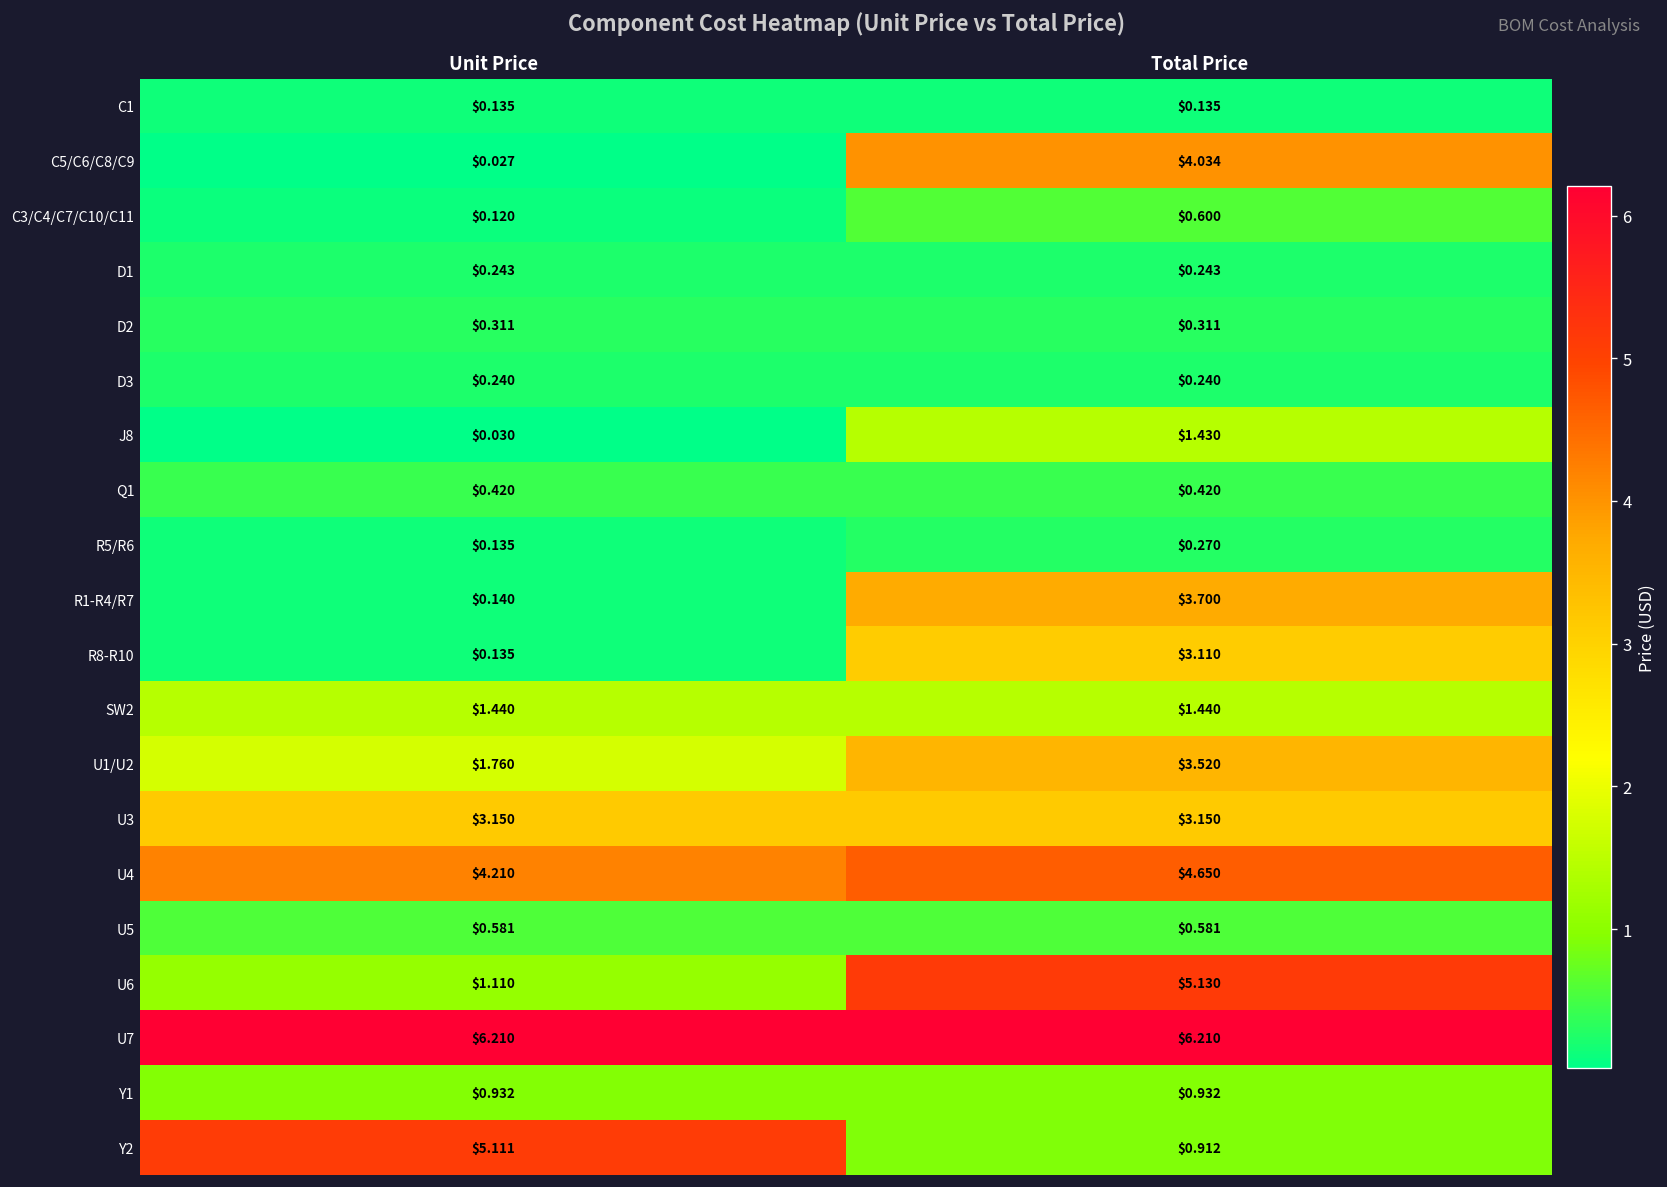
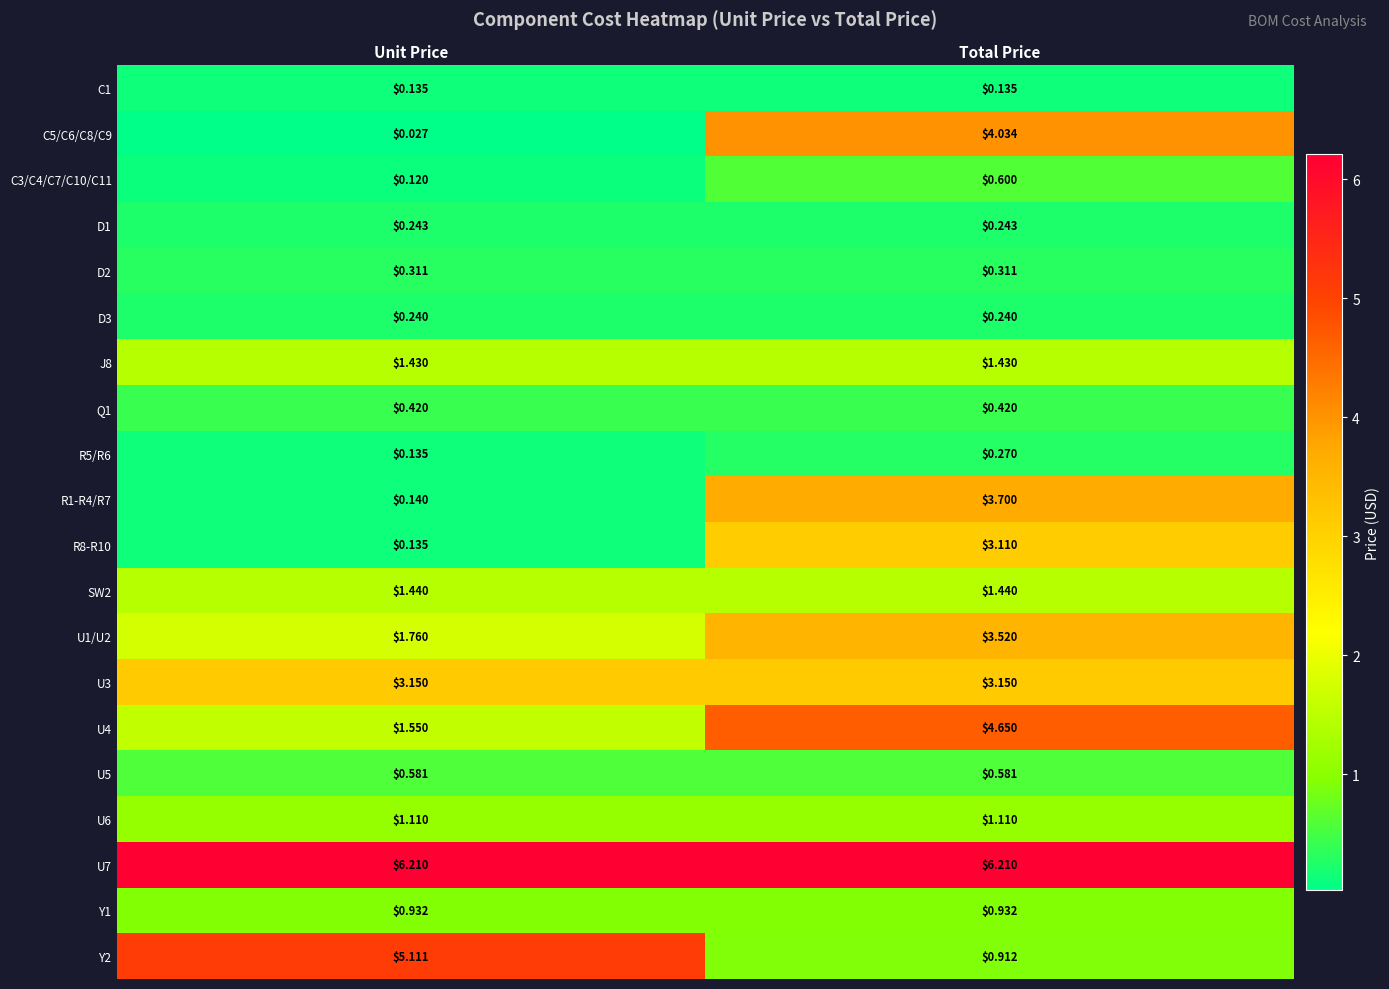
J8, Unit Price: $0.030 -> $1.430
U4, Unit Price: $4.210 -> $1.550
U6, Total Price: $5.130 -> $1.110
